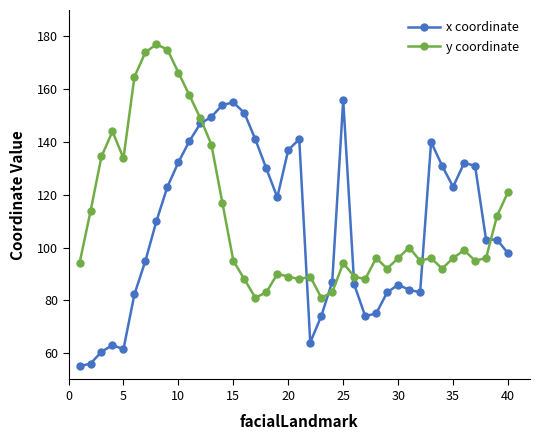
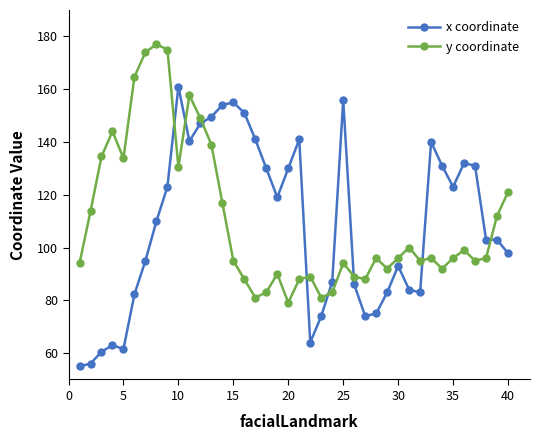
x coordinate, 10: 132 -> 161
y coordinate, 10: 166 -> 131
x coordinate, 20: 137 -> 130
y coordinate, 20: 89 -> 79
x coordinate, 30: 86 -> 93
